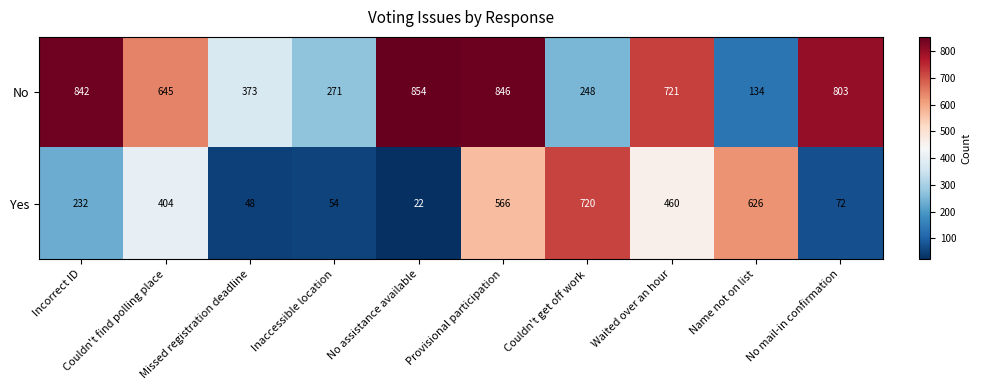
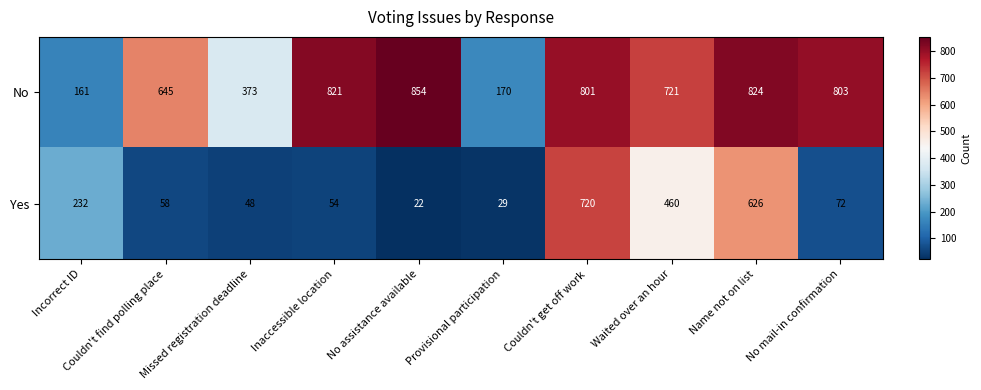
No, Incorrect ID: 842 -> 161
No, Inaccessible location: 271 -> 821
No, Provisional participation: 846 -> 170
No, Couldn't get off work: 248 -> 801
No, Name not on list: 134 -> 824
Yes, Couldn't find polling place: 404 -> 58
Yes, Provisional participation: 566 -> 29
